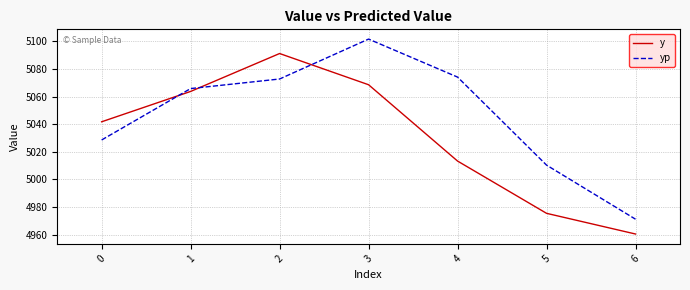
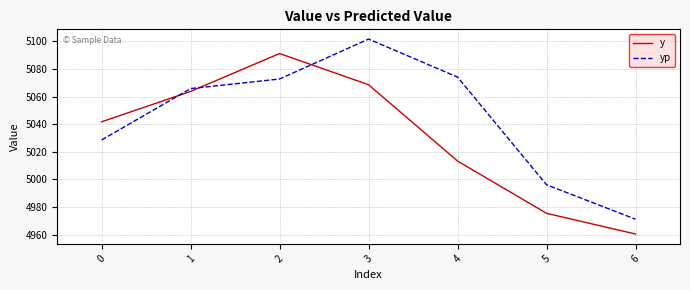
yp, 5: 5010 -> 4996
